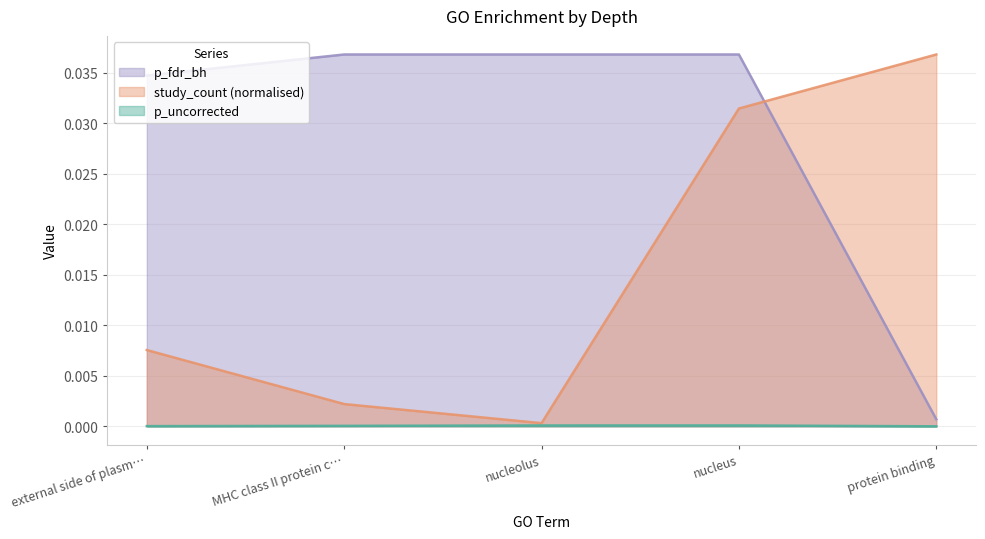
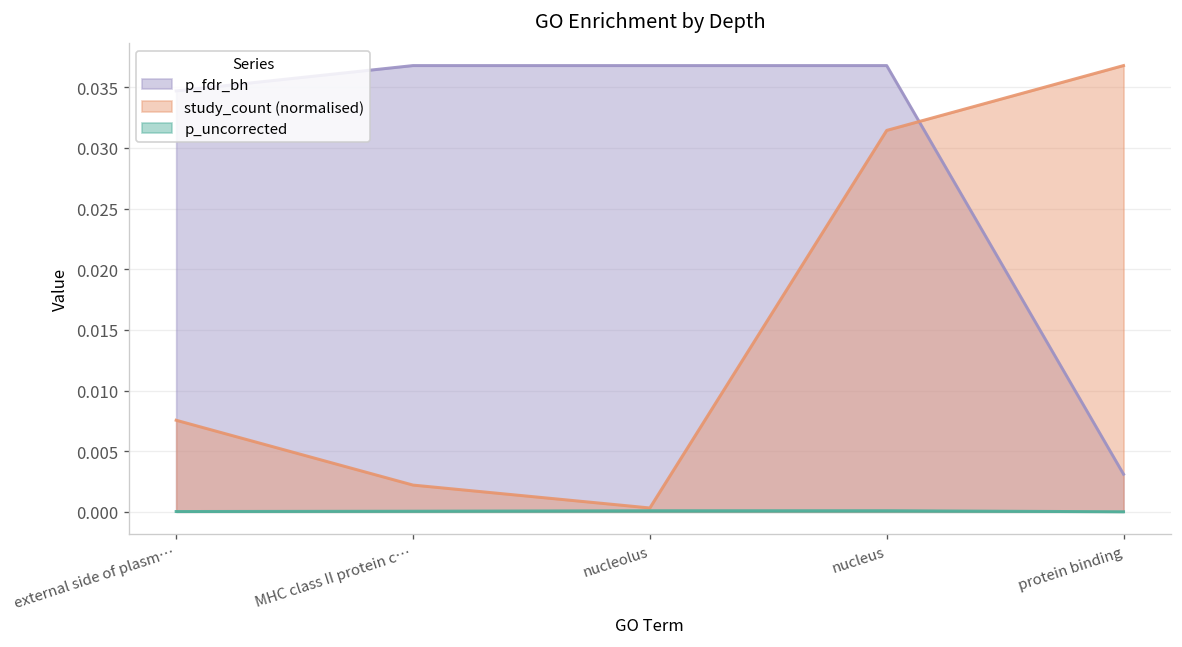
p_fdr_bh, protein binding: 0.0007 -> 0.0031
